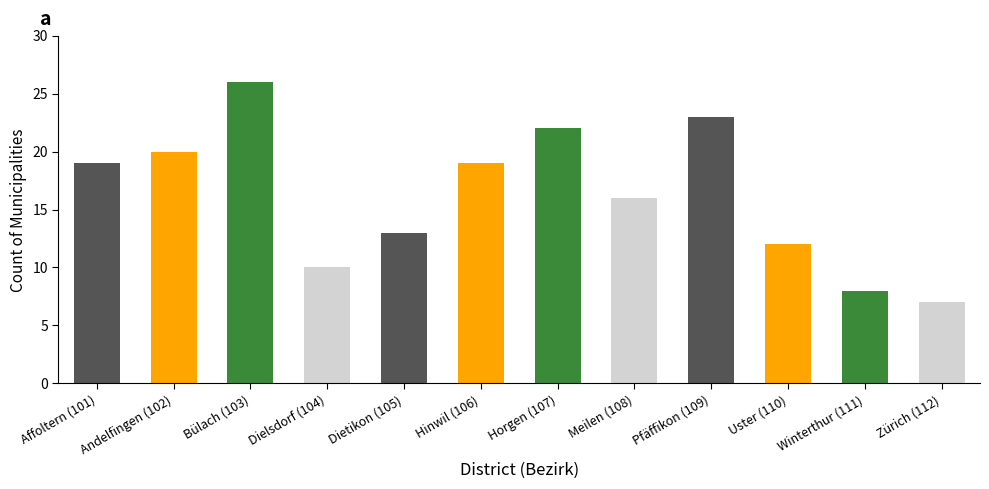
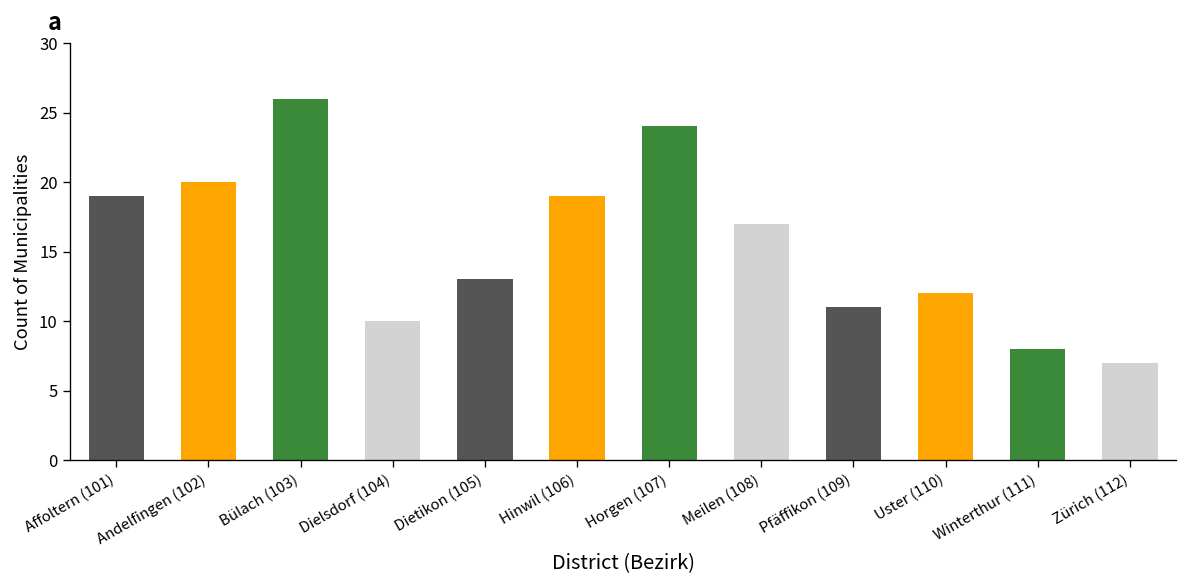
Horgen (107): 22 -> 24
Meilen (108): 16 -> 17
Pfäffikon (109): 23 -> 11
